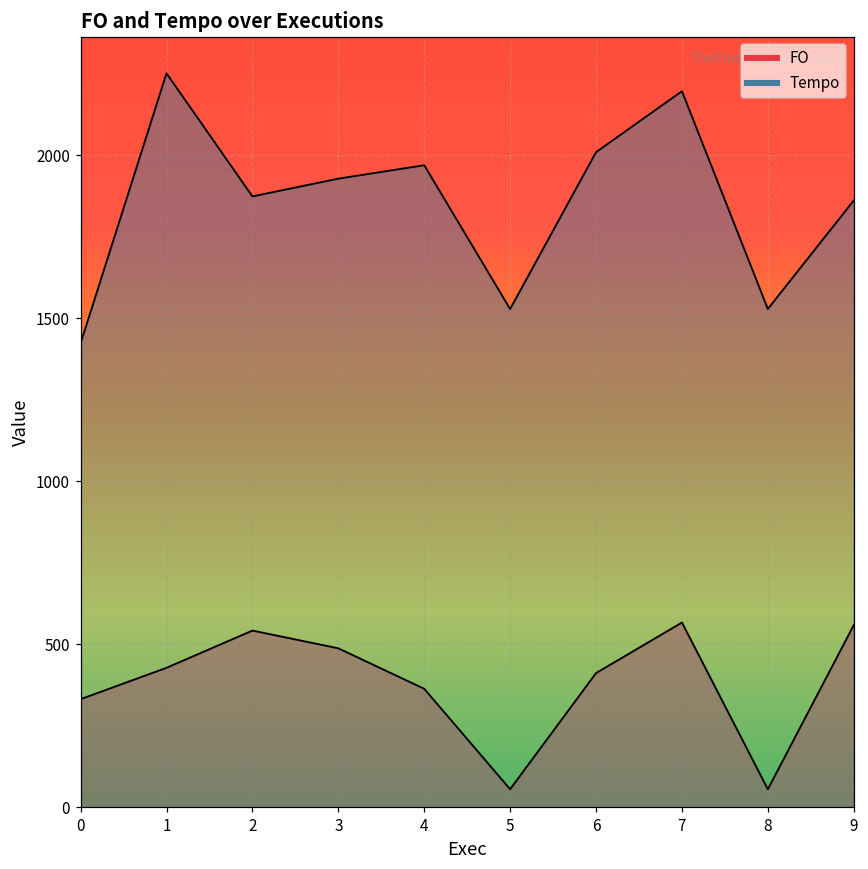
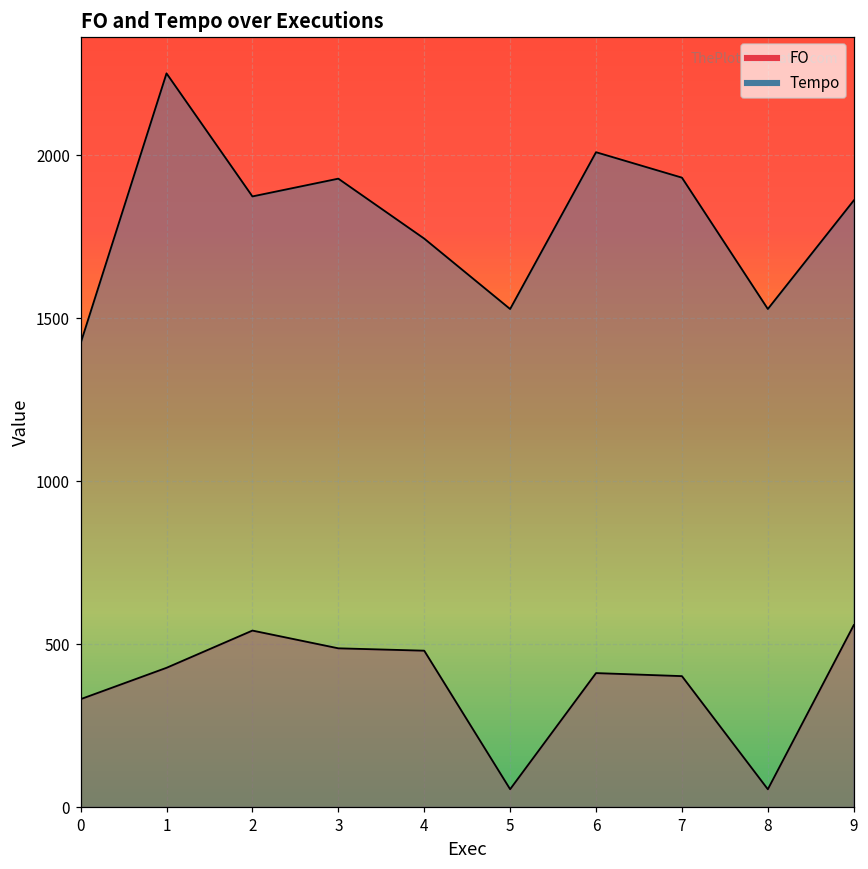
FO, 4: 360 -> 480
Tempo, 4: 1970 -> 1740
FO, 7: 570 -> 400
Tempo, 7: 2200 -> 1930
